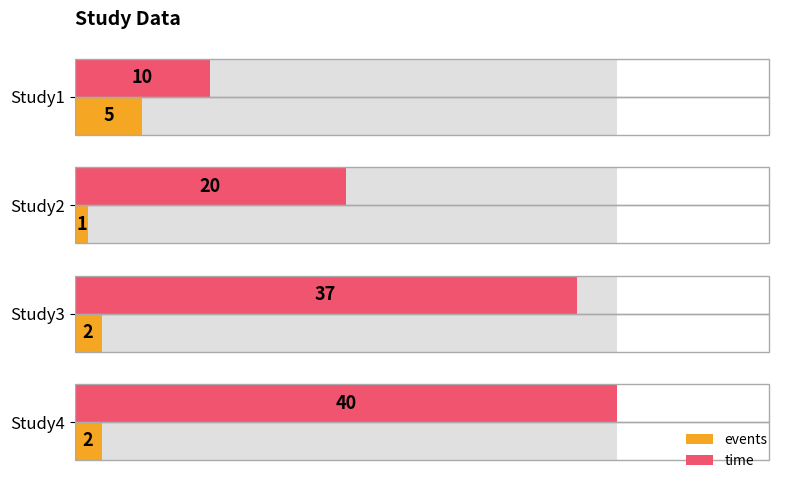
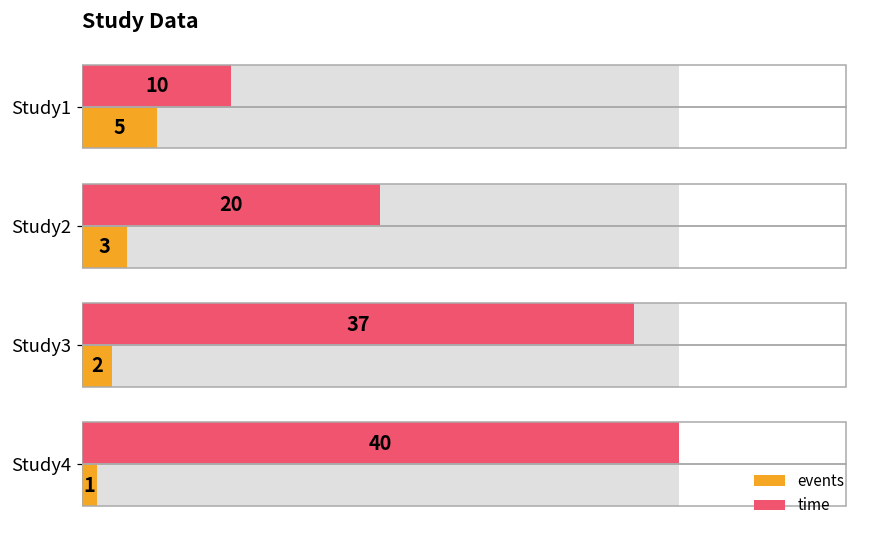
events, Study2: 1 -> 3
events, Study4: 2 -> 1
